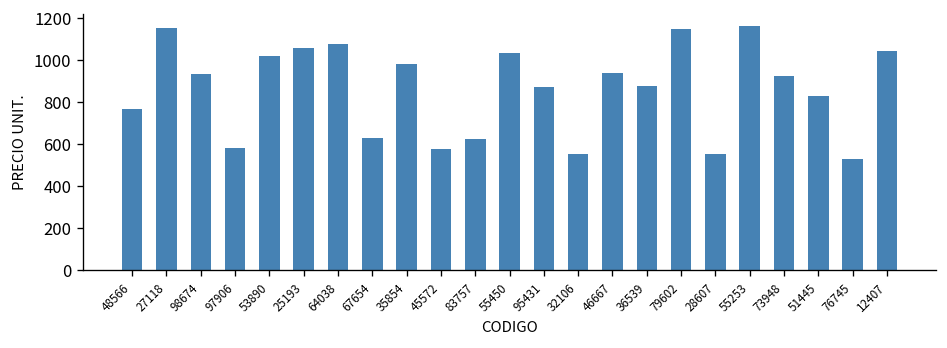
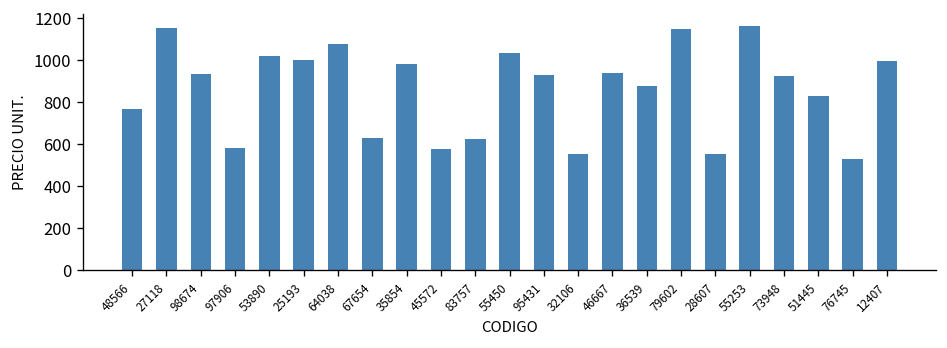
25193: 1060 -> 1000
95431: 870 -> 930
12407: 1040 -> 1000
